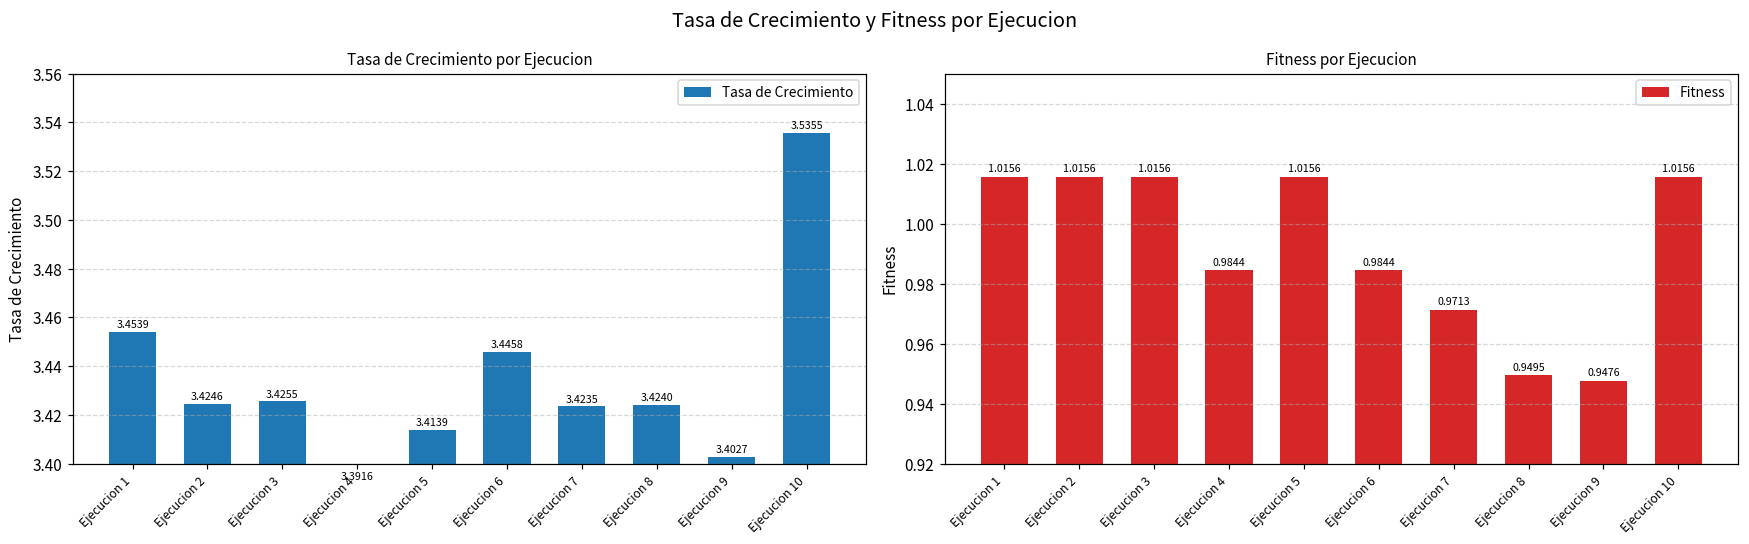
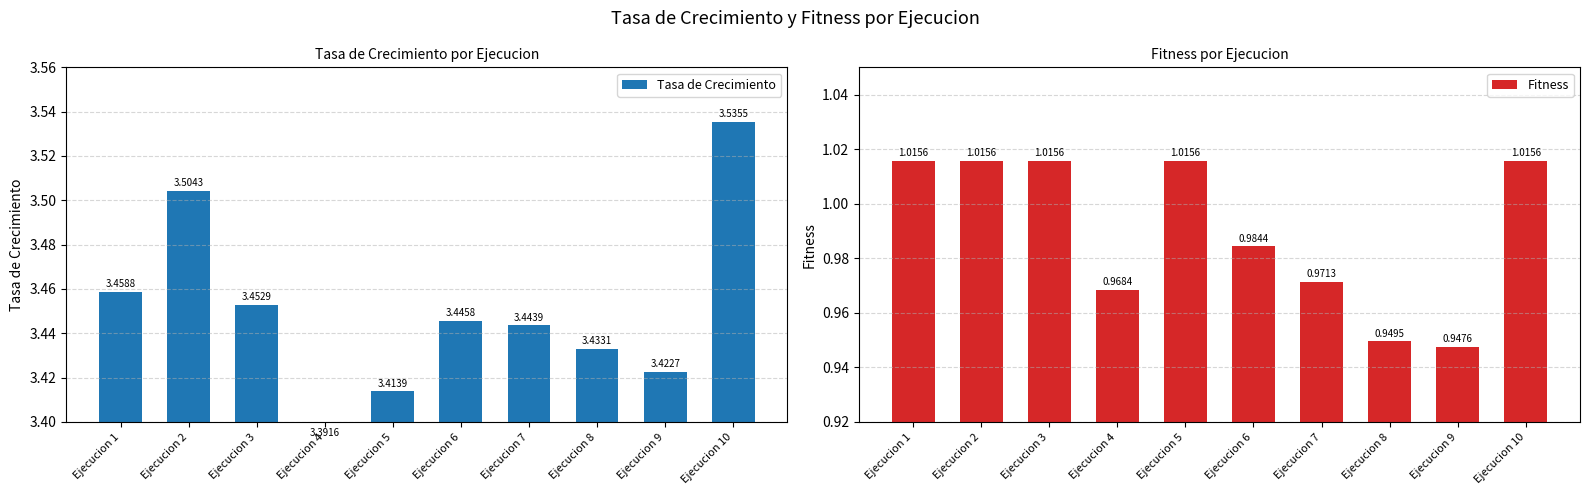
Tasa de Crecimiento por Ejecucion, Ejecucion 1: 3.4539 -> 3.4588
Tasa de Crecimiento por Ejecucion, Ejecucion 2: 3.4246 -> 3.5043
Tasa de Crecimiento por Ejecucion, Ejecucion 3: 3.4255 -> 3.4529
Tasa de Crecimiento por Ejecucion, Ejecucion 7: 3.4235 -> 3.4439
Tasa de Crecimiento por Ejecucion, Ejecucion 8: 3.4240 -> 3.4331
Tasa de Crecimiento por Ejecucion, Ejecucion 9: 3.4027 -> 3.4227
Fitness por Ejecucion, Ejecucion 4: 0.9844 -> 0.9684
